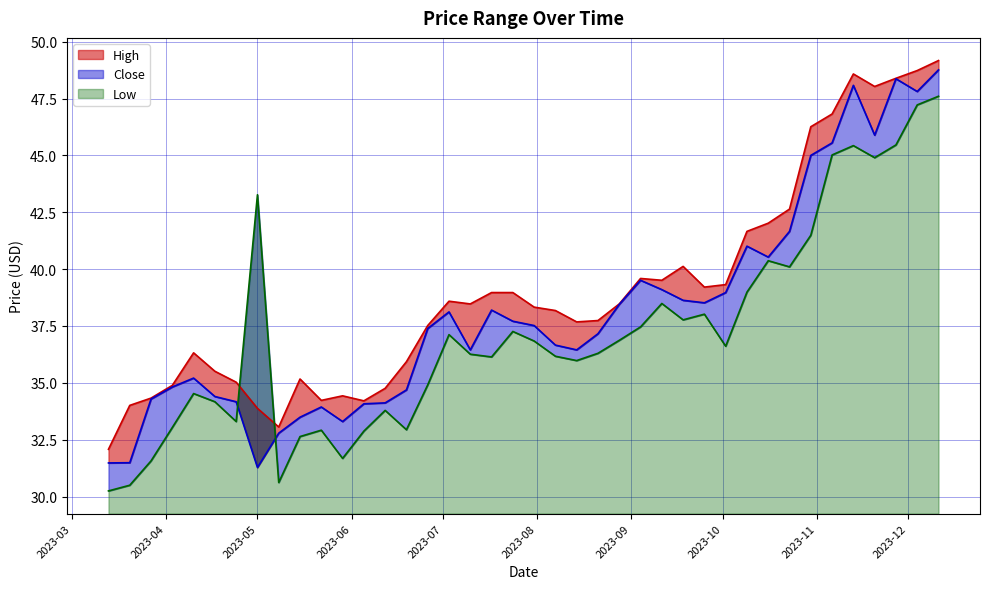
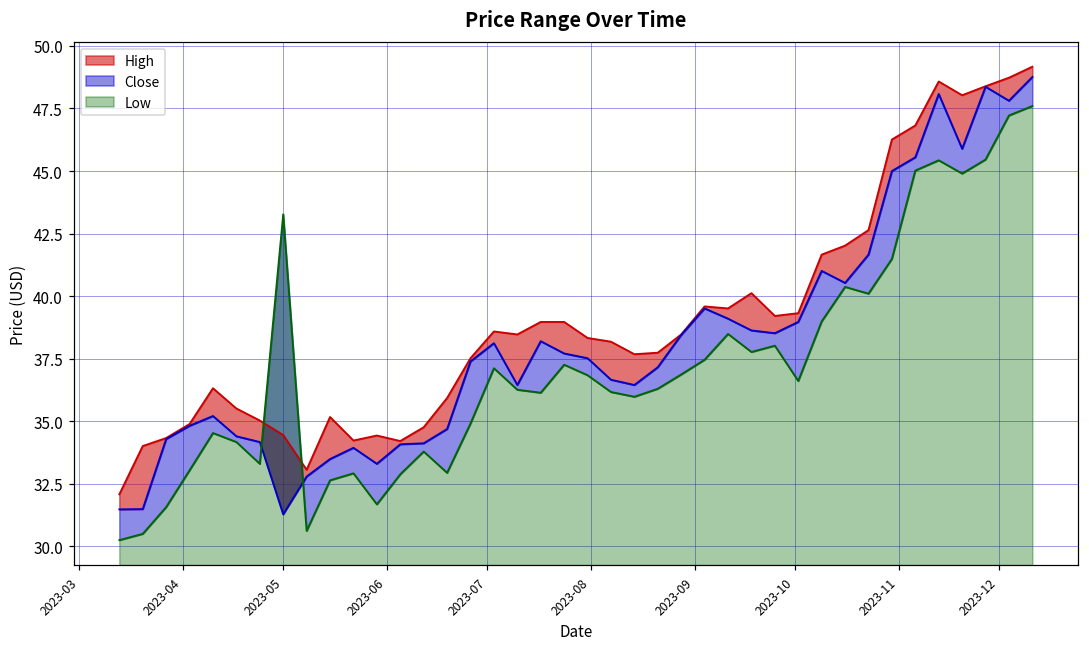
High, 2023-05: 33.9 -> 34.5
